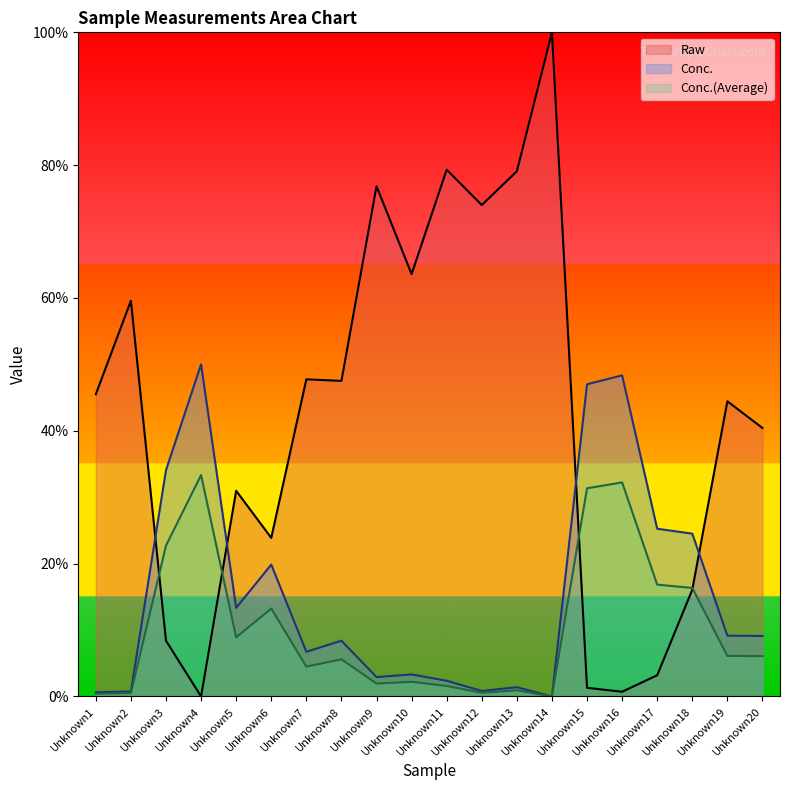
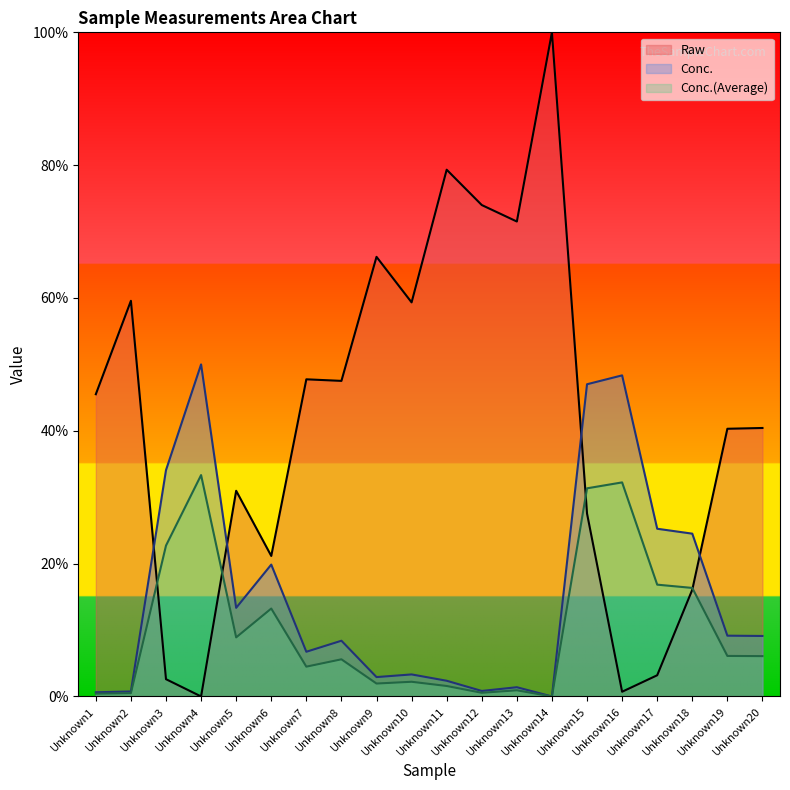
Raw, Unknown3: 8% -> 3%
Raw, Unknown6: 24% -> 21%
Raw, Unknown9: 77% -> 66%
Raw, Unknown10: 64% -> 59%
Raw, Unknown13: 79% -> 72%
Raw, Unknown15: 1% -> 28%
Raw, Unknown19: 44% -> 40%
